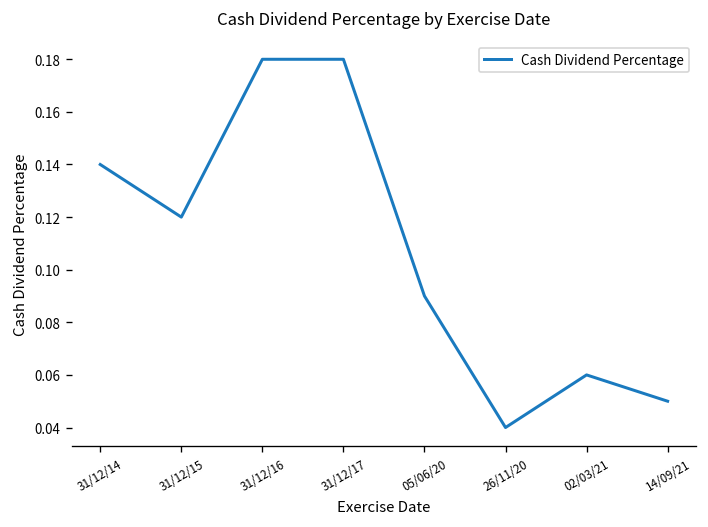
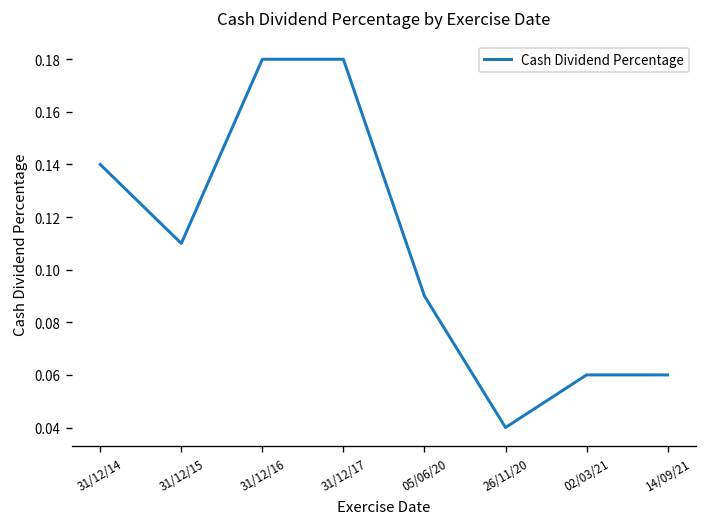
31/12/15: 0.12 -> 0.11
14/09/21: 0.05 -> 0.06
